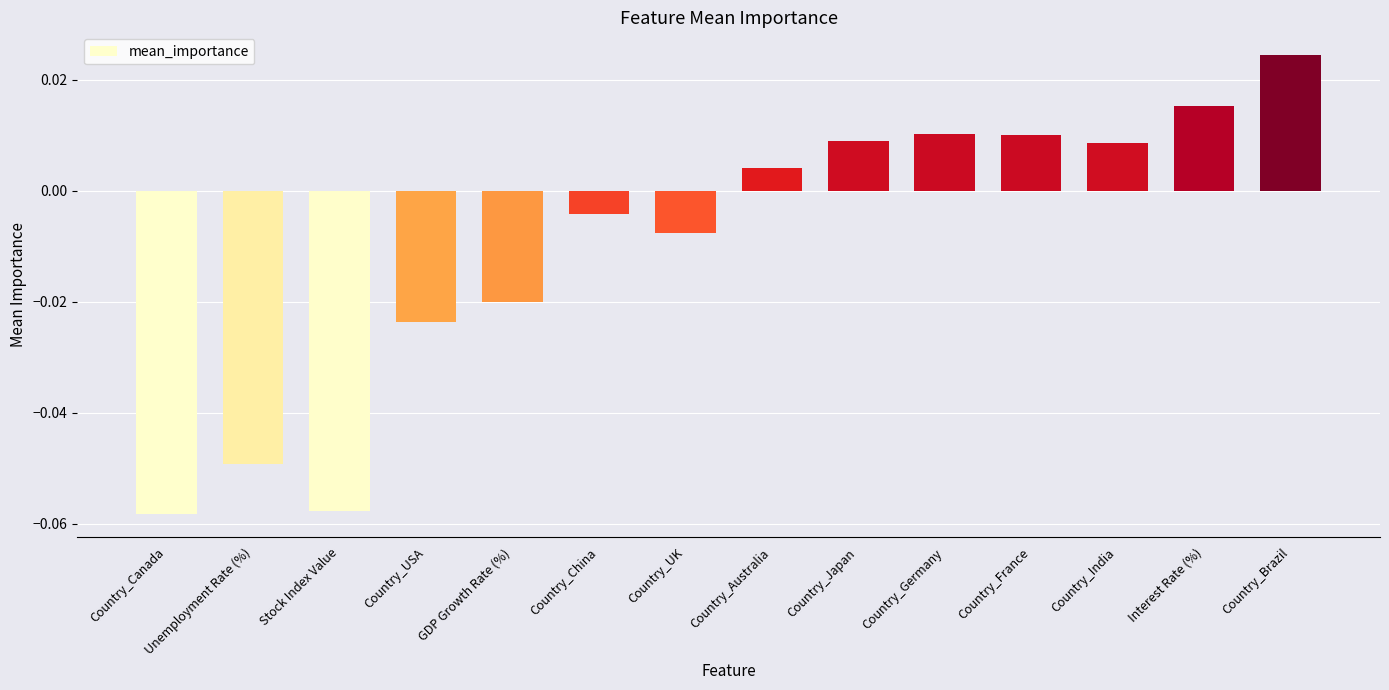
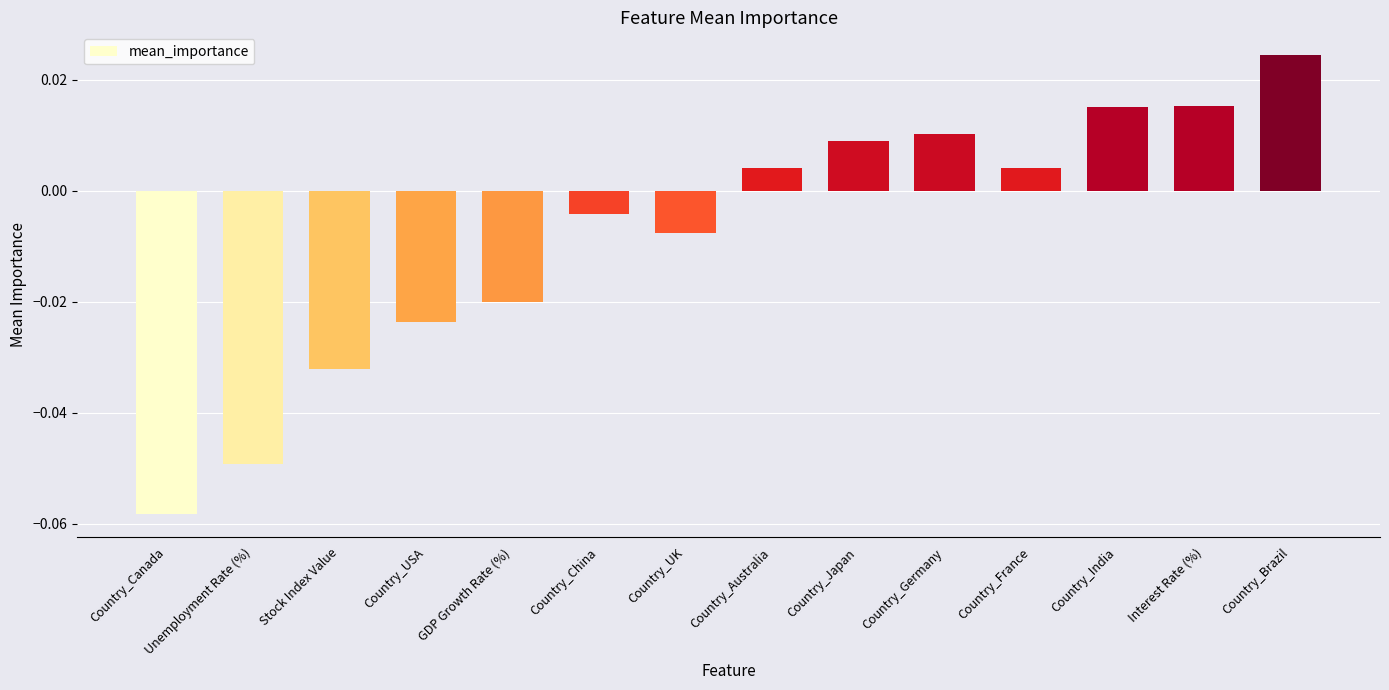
Stock Index Value: -0.058 -> -0.032
Country_France: 0.010 -> 0.004
Country_India: 0.009 -> 0.015
